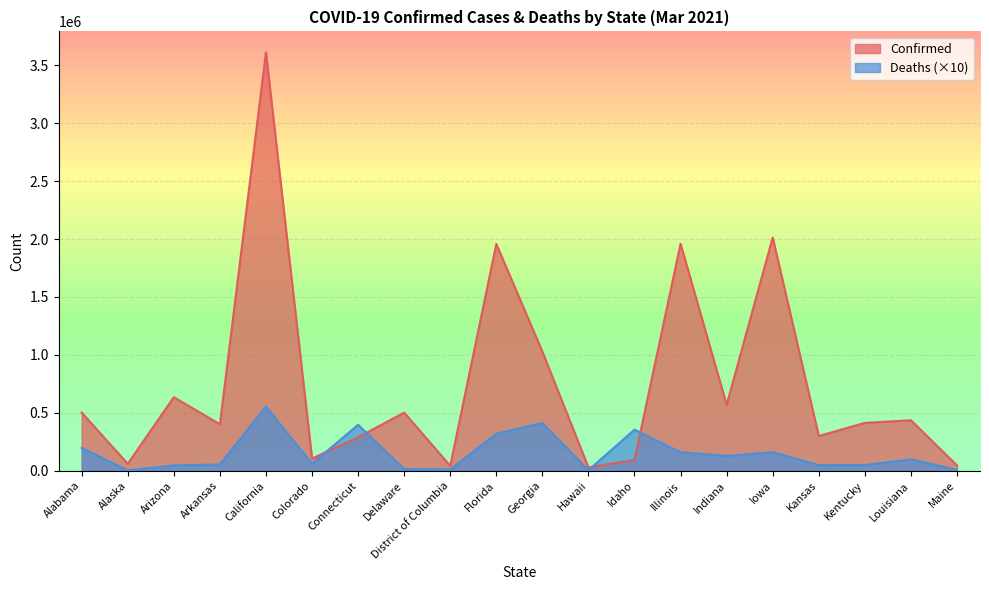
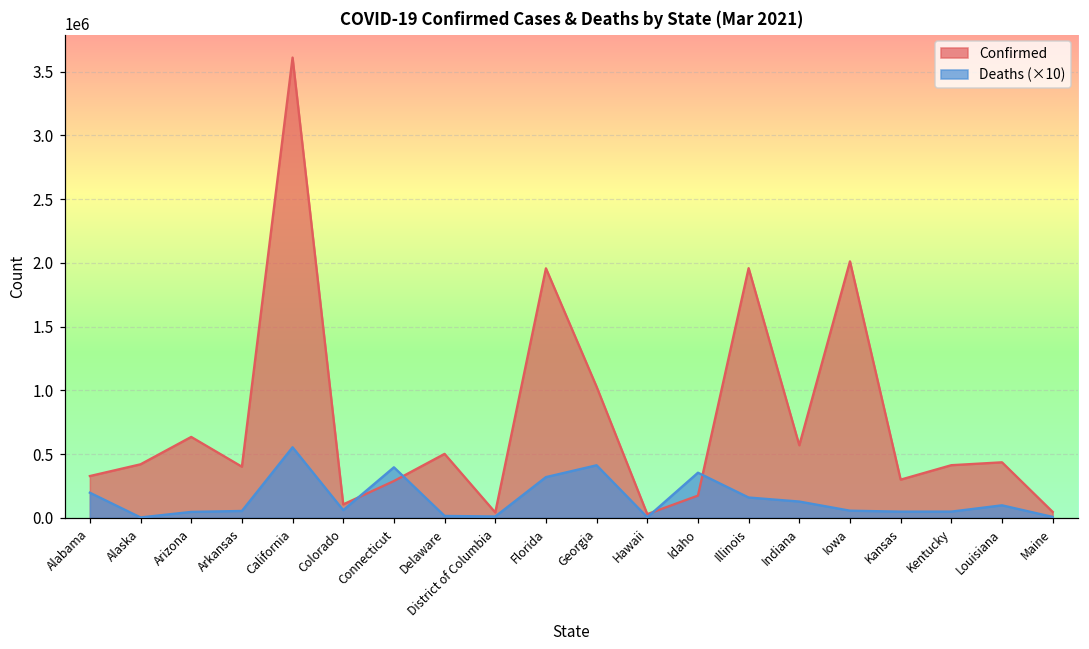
Confirmed, Alabama: 500000 -> 330000
Confirmed, Alaska: 60000 -> 420000
Confirmed, Idaho: 90000 -> 170000
Deaths (×10), Iowa: 160000 -> 60000
